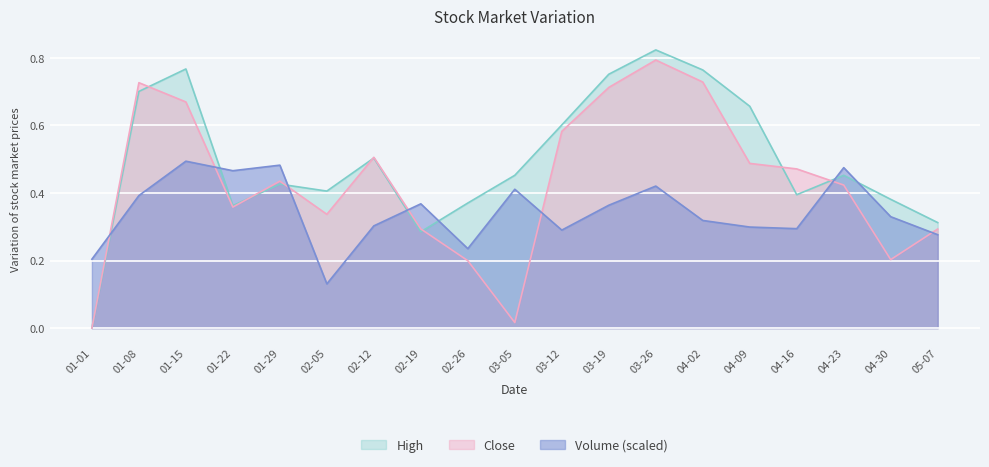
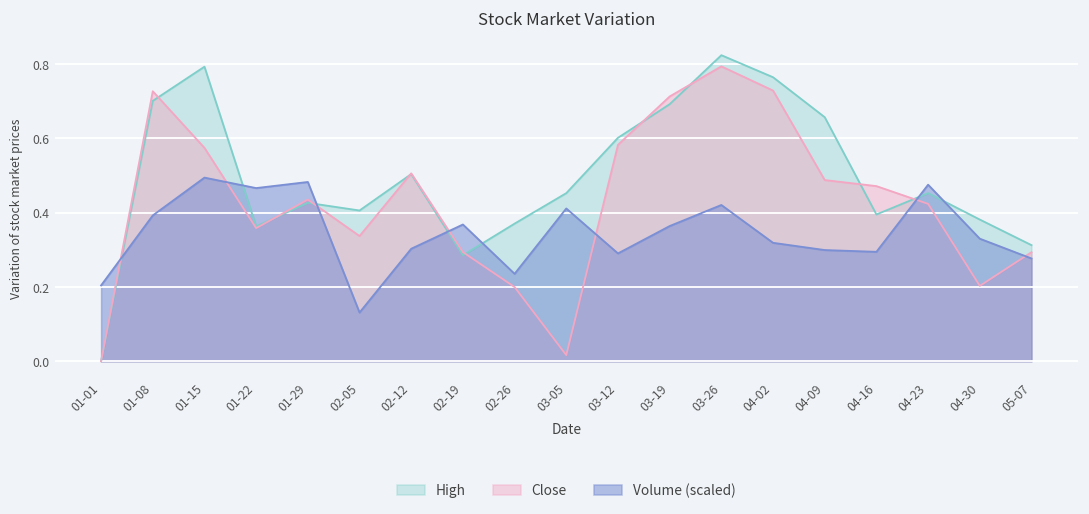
High, 01-15: 0.77 -> 0.79
Close, 01-15: 0.67 -> 0.57
High, 03-19: 0.75 -> 0.69
